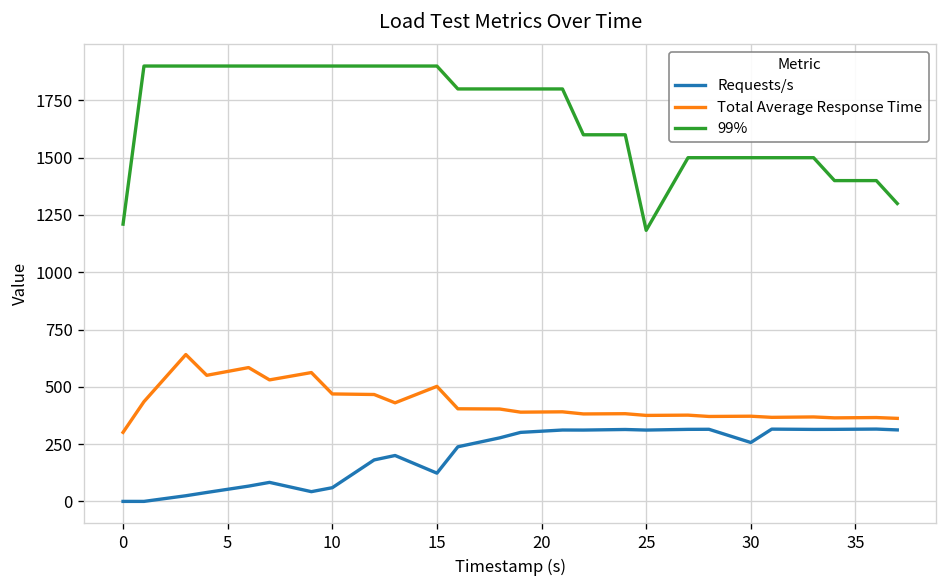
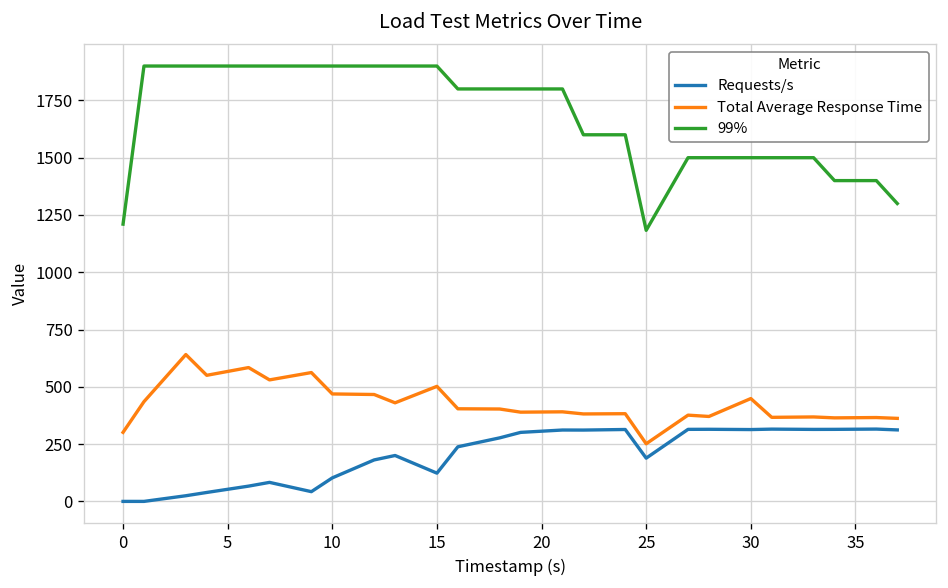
Requests/s, 10: 60 -> 100
Requests/s, 25: 310 -> 190
Total Average Response Time, 25: 380 -> 250
Requests/s, 30: 260 -> 310
Total Average Response Time, 30: 370 -> 450
